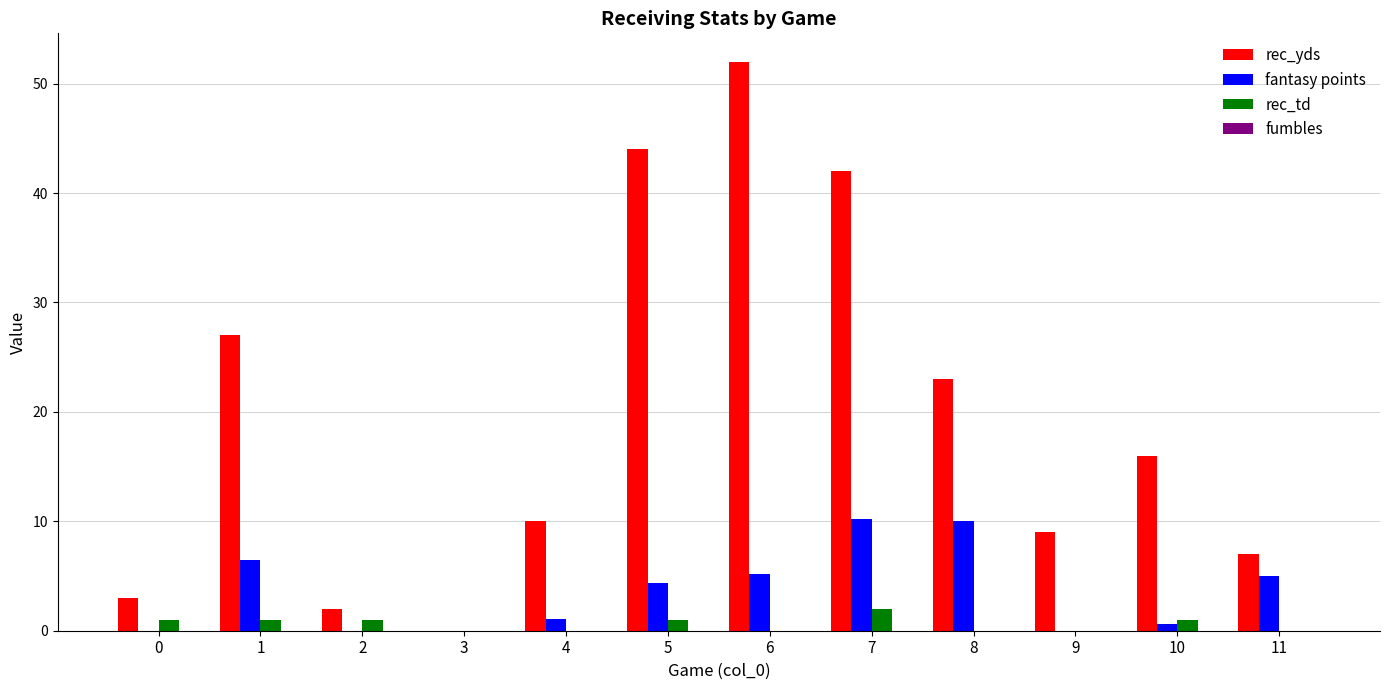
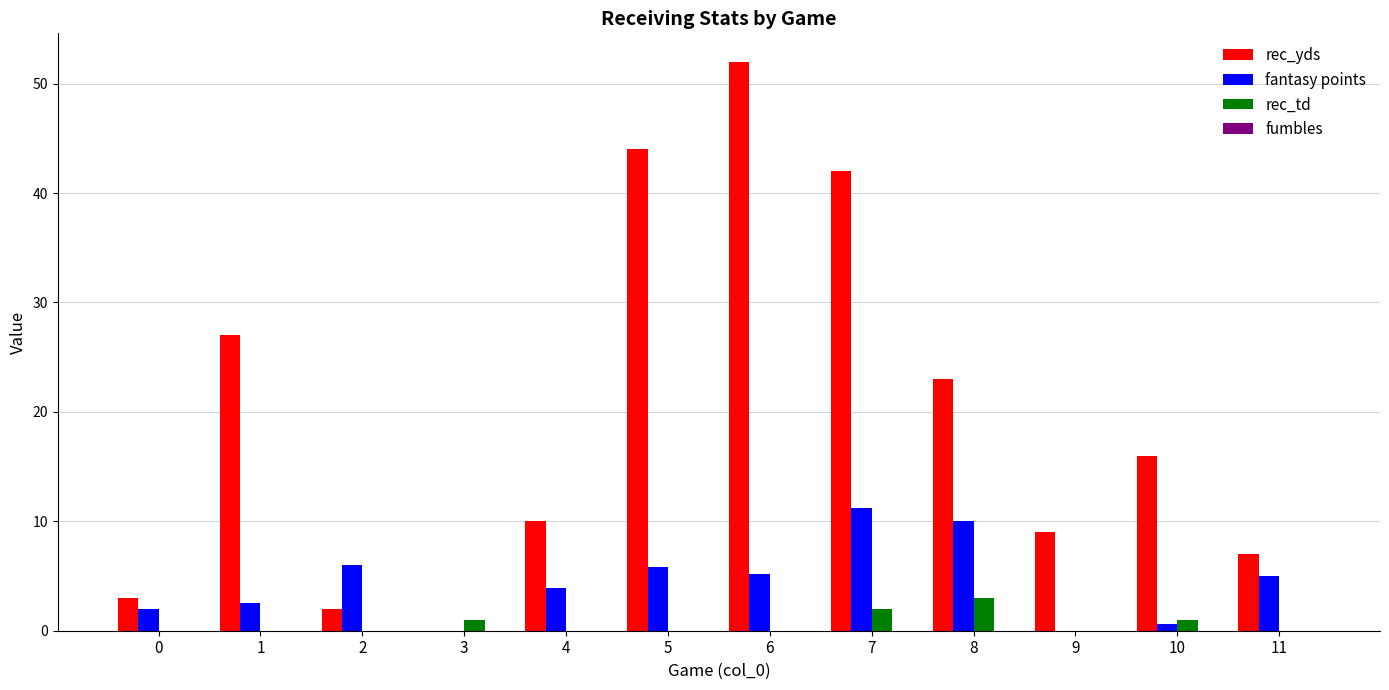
fantasy points, 0: 0 -> 2
rec_td, 0: 1 -> 0
fantasy points, 1: 6.5 -> 2.5
rec_td, 1: 1 -> 0
fantasy points, 2: 0 -> 6
rec_td, 2: 1 -> 0
rec_td, 3: 0 -> 1
fantasy points, 4: 1.1 -> 3.9
fantasy points, 5: 4.4 -> 5.8
rec_td, 5: 1 -> 0
fantasy points, 7: 10.2 -> 11.2
rec_td, 8: 0 -> 3
